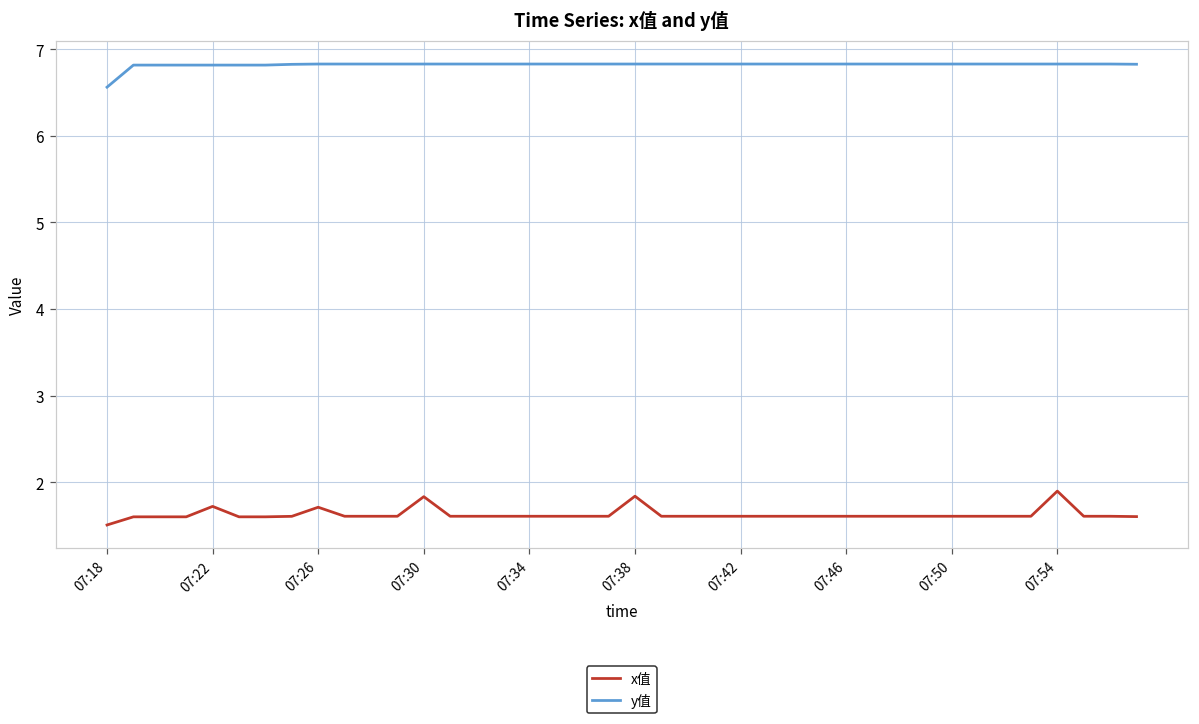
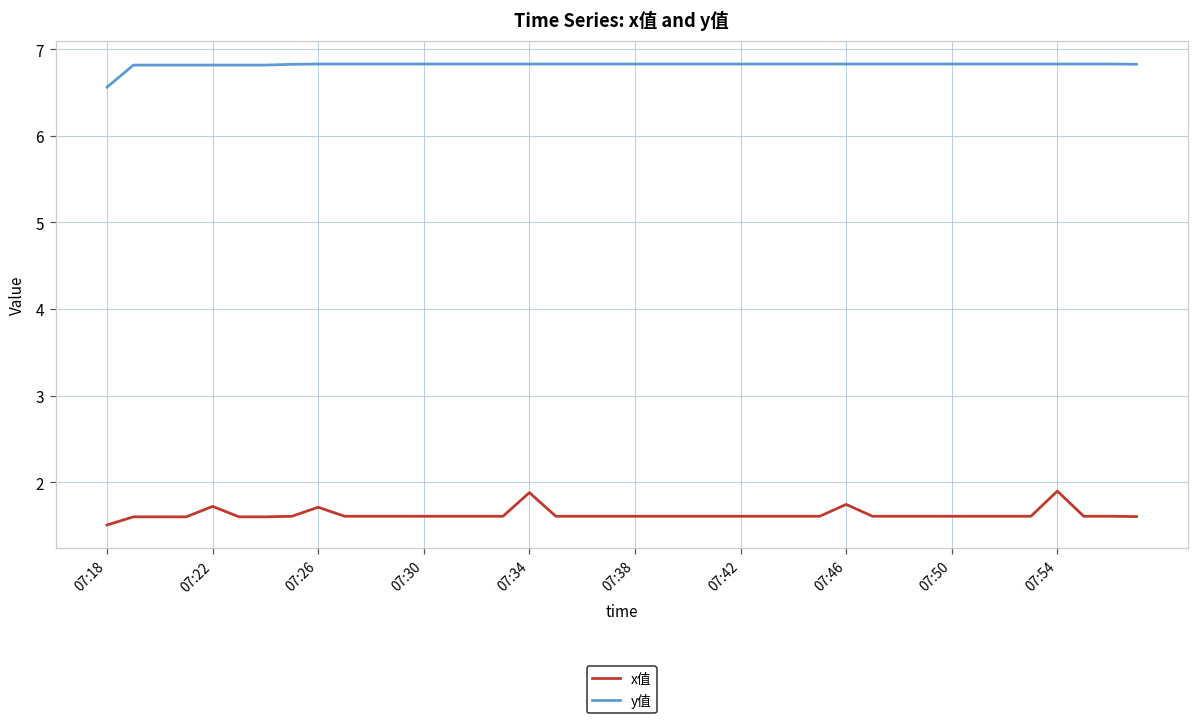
x值, 07:30: 1.8 -> 1.6
x值, 07:34: 1.6 -> 1.9
x值, 07:38: 1.8 -> 1.6
x值, 07:46: 1.6 -> 1.7
